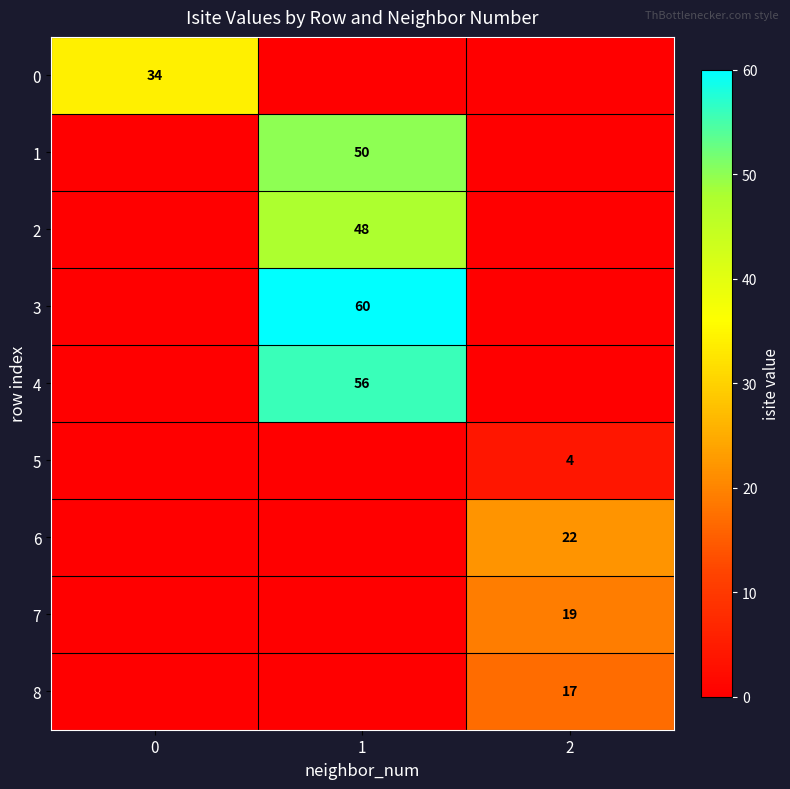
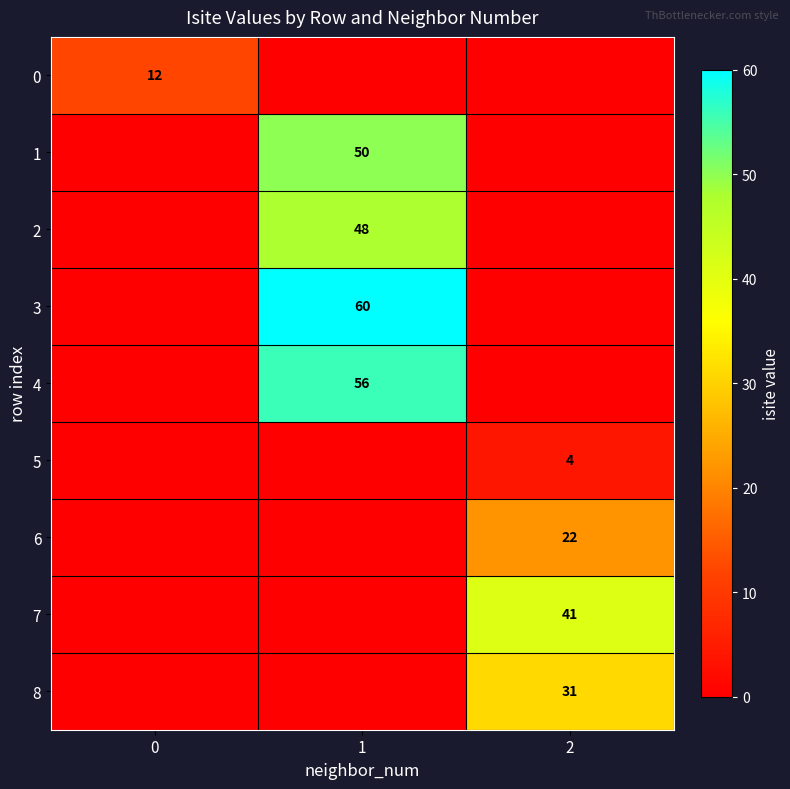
0, 0: 34 -> 12
7, 2: 19 -> 41
8, 2: 17 -> 31
